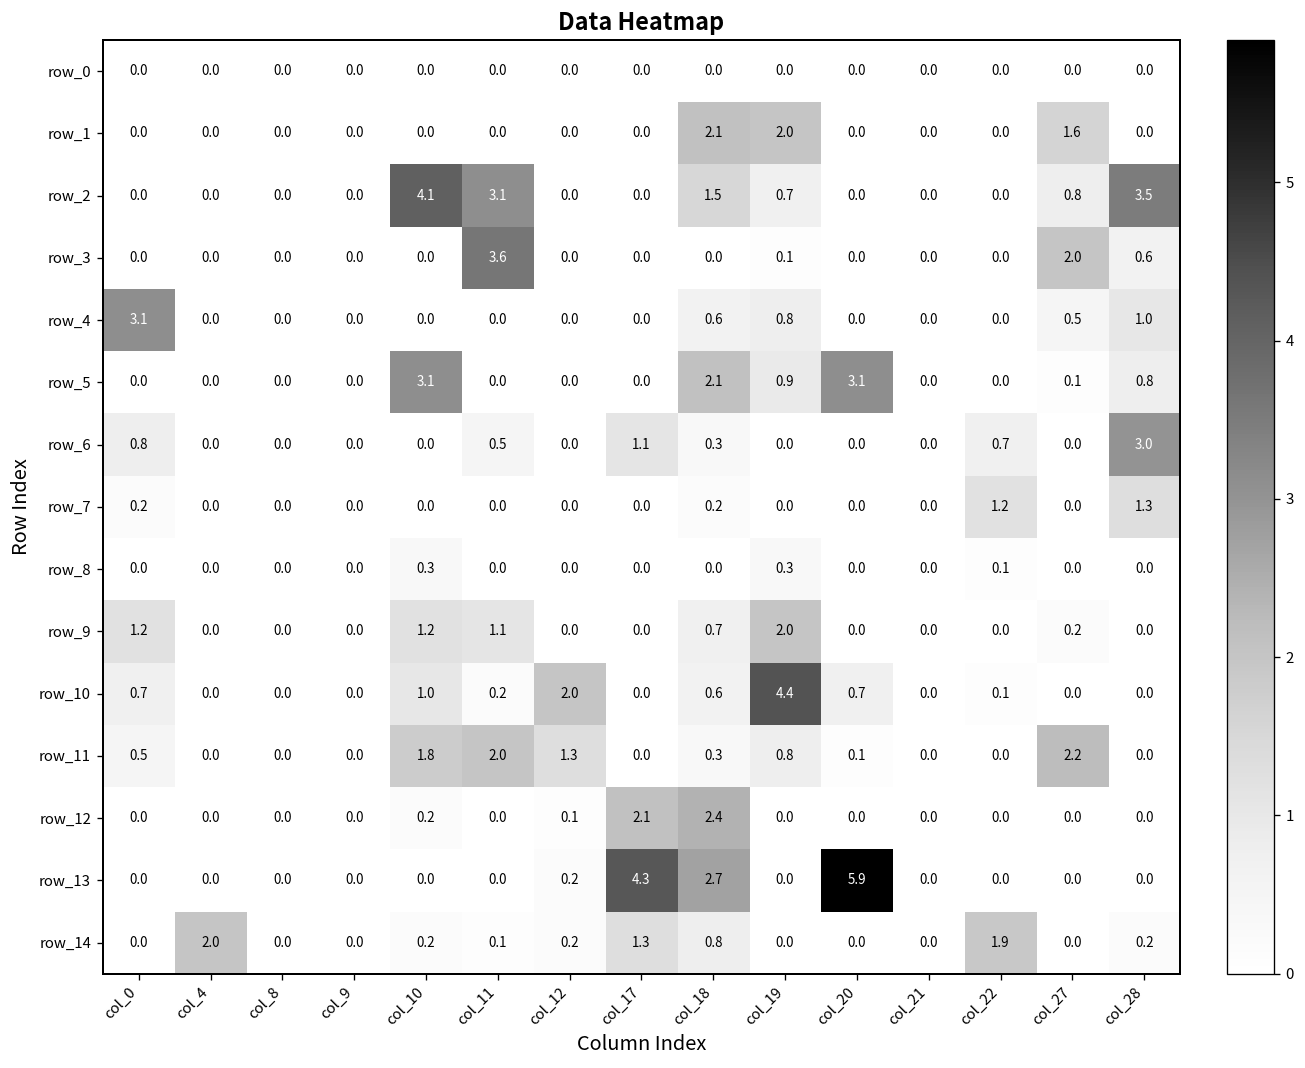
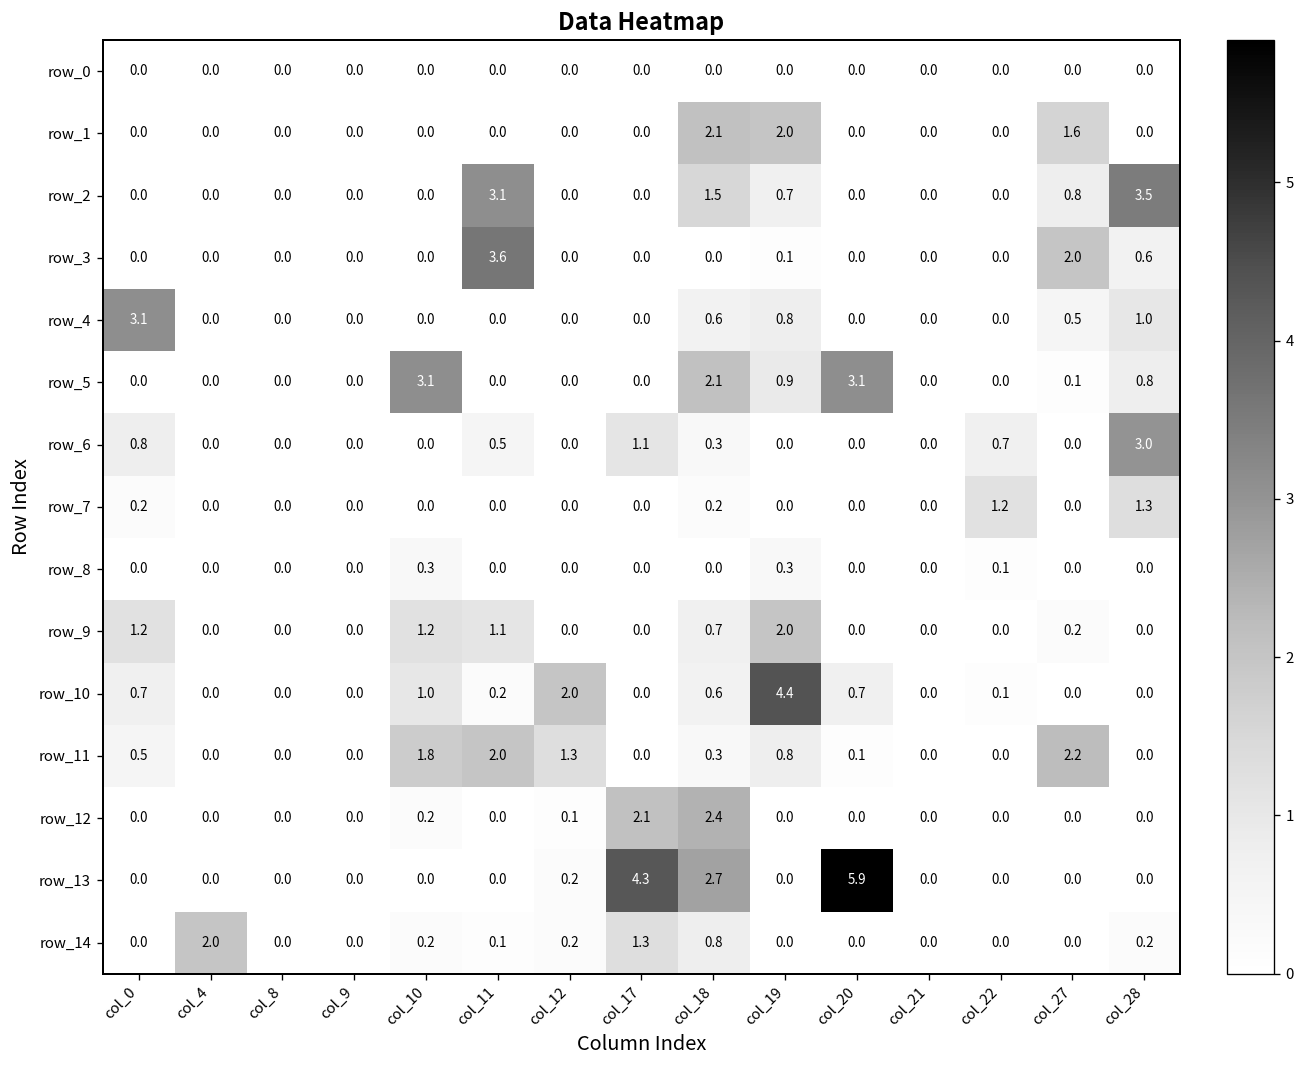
row_2, col_10: 4.1 -> 0.0
row_14, col_22: 1.9 -> 0.0
